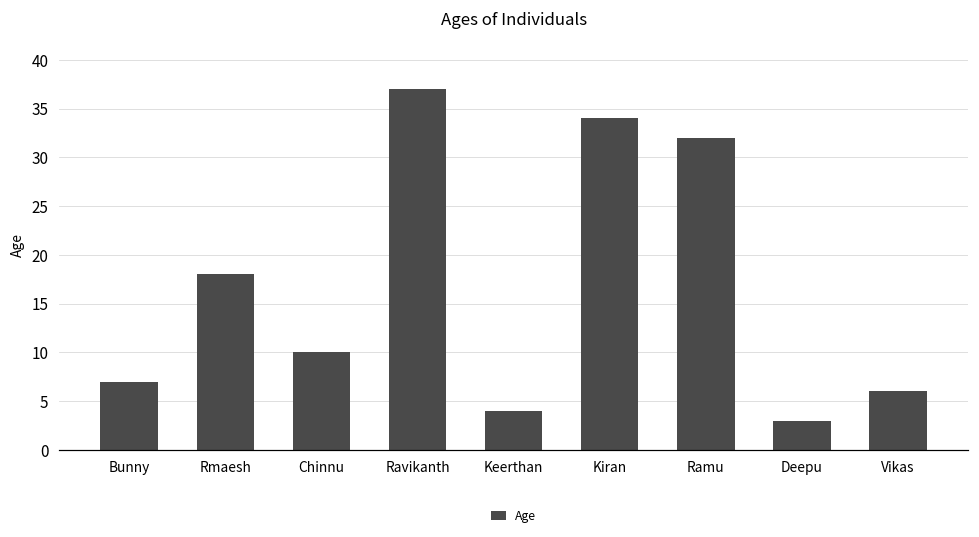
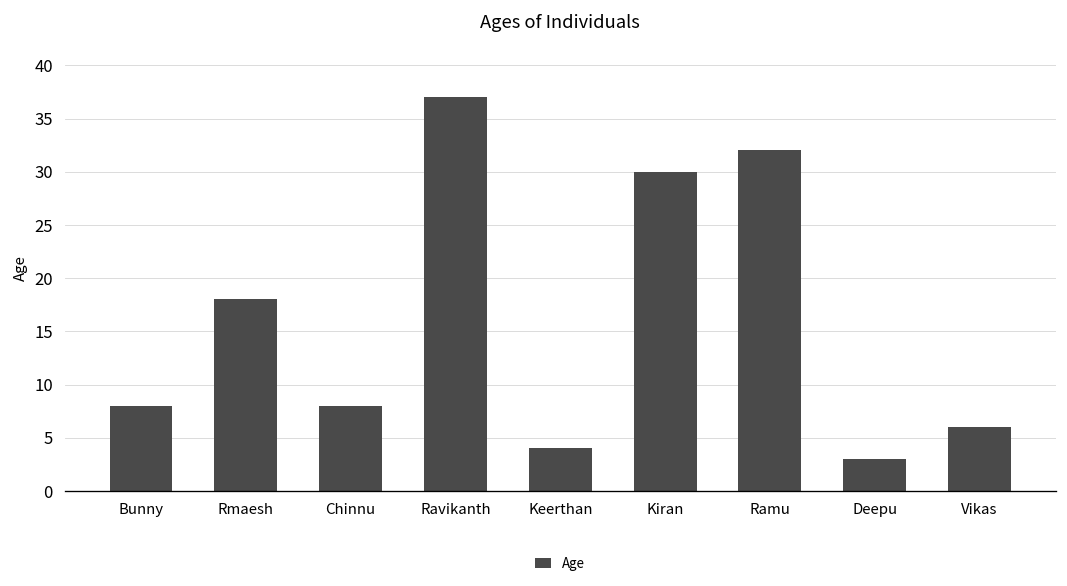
Bunny: 7 -> 8
Chinnu: 10 -> 8
Kiran: 34 -> 30
